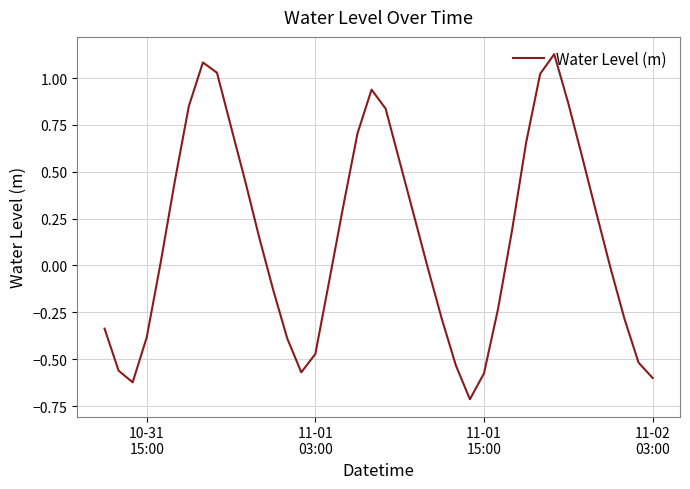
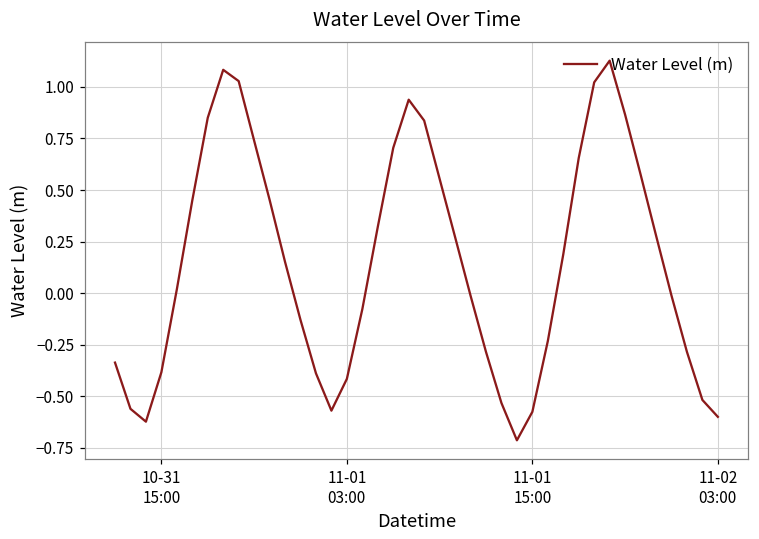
11-01 03:00: -0.47 -> -0.42
